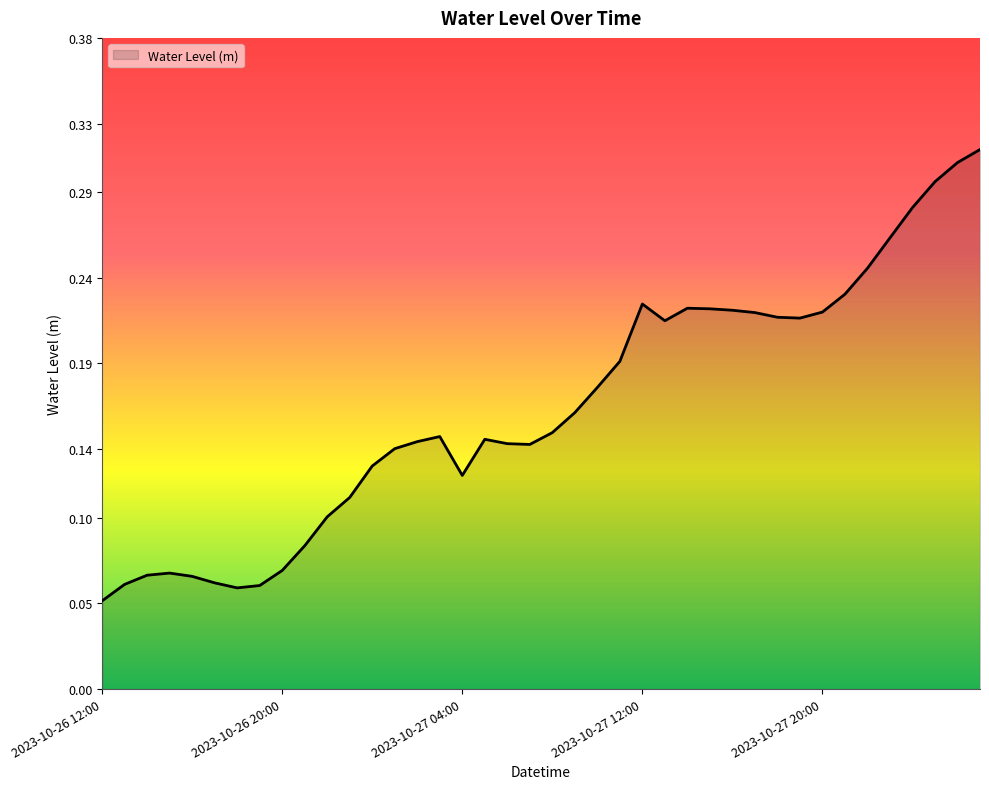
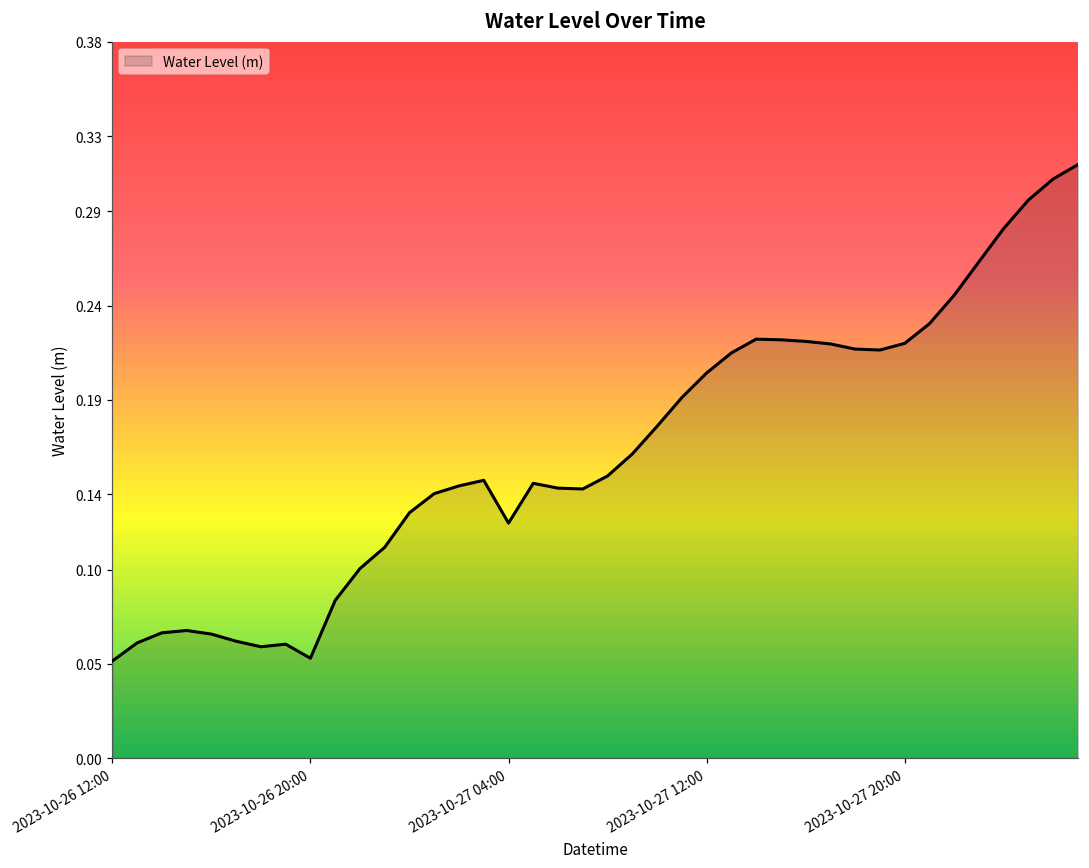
2023-10-26 20:00: 0.069 -> 0.053
2023-10-27 12:00: 0.225 -> 0.204
